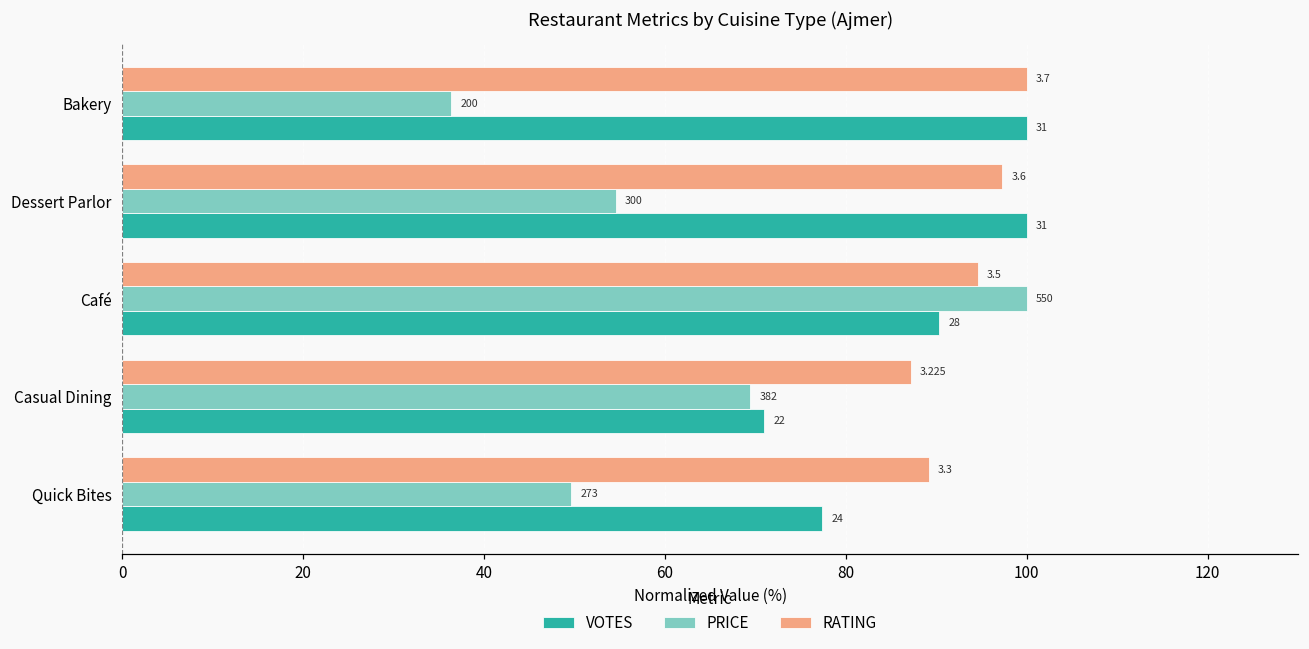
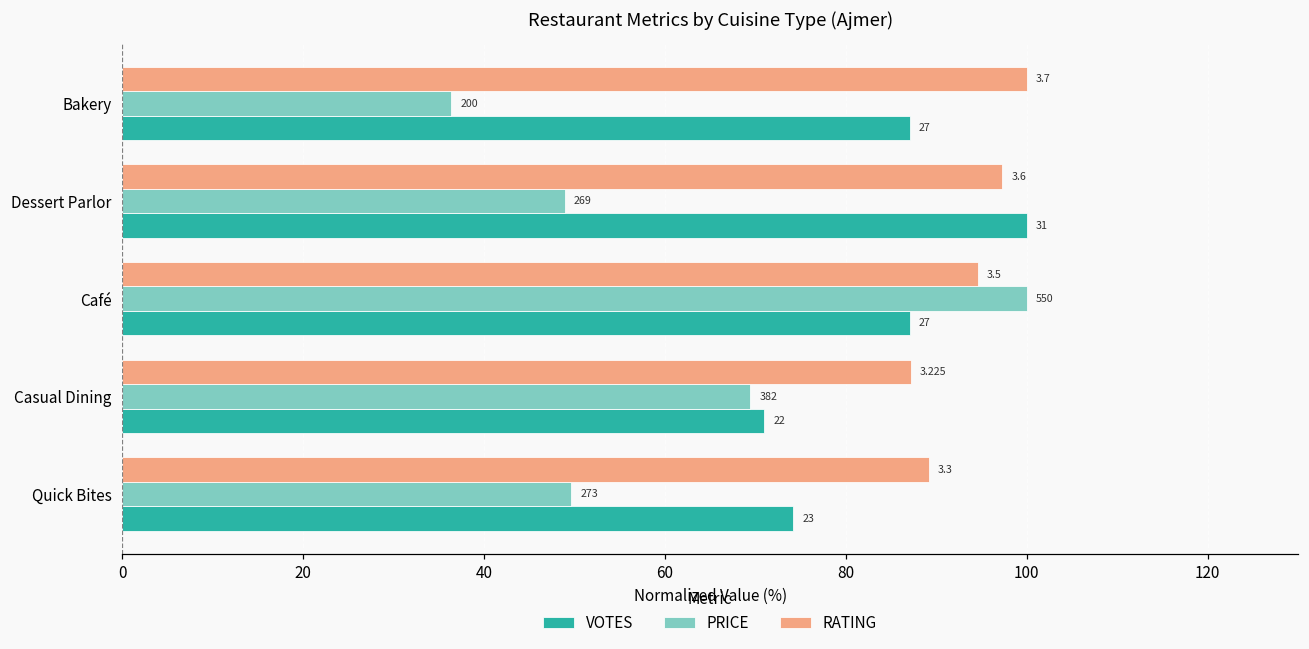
VOTES, Bakery: 31 -> 27
PRICE, Dessert Parlor: 300 -> 269
VOTES, Café: 28 -> 27
VOTES, Quick Bites: 24 -> 23
